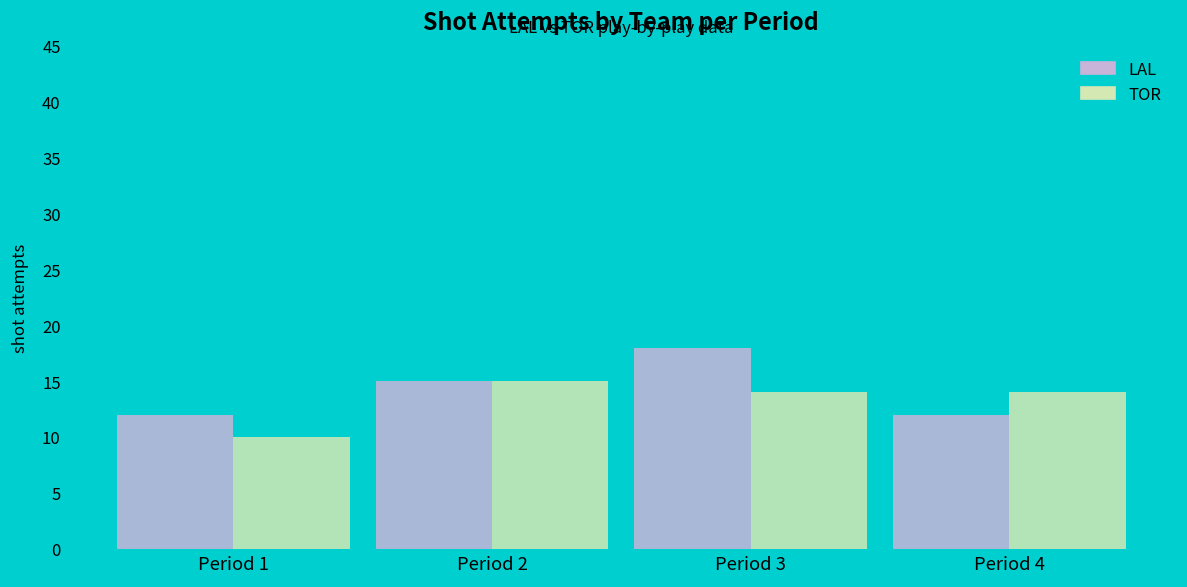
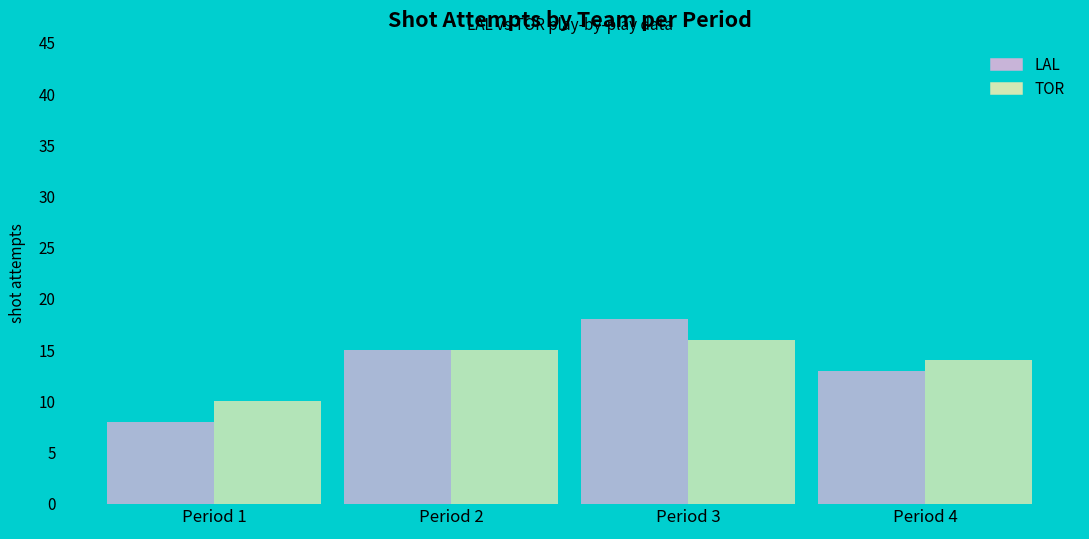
LAL, Period 1: 12 -> 8
TOR, Period 3: 14 -> 16
LAL, Period 4: 12 -> 13
